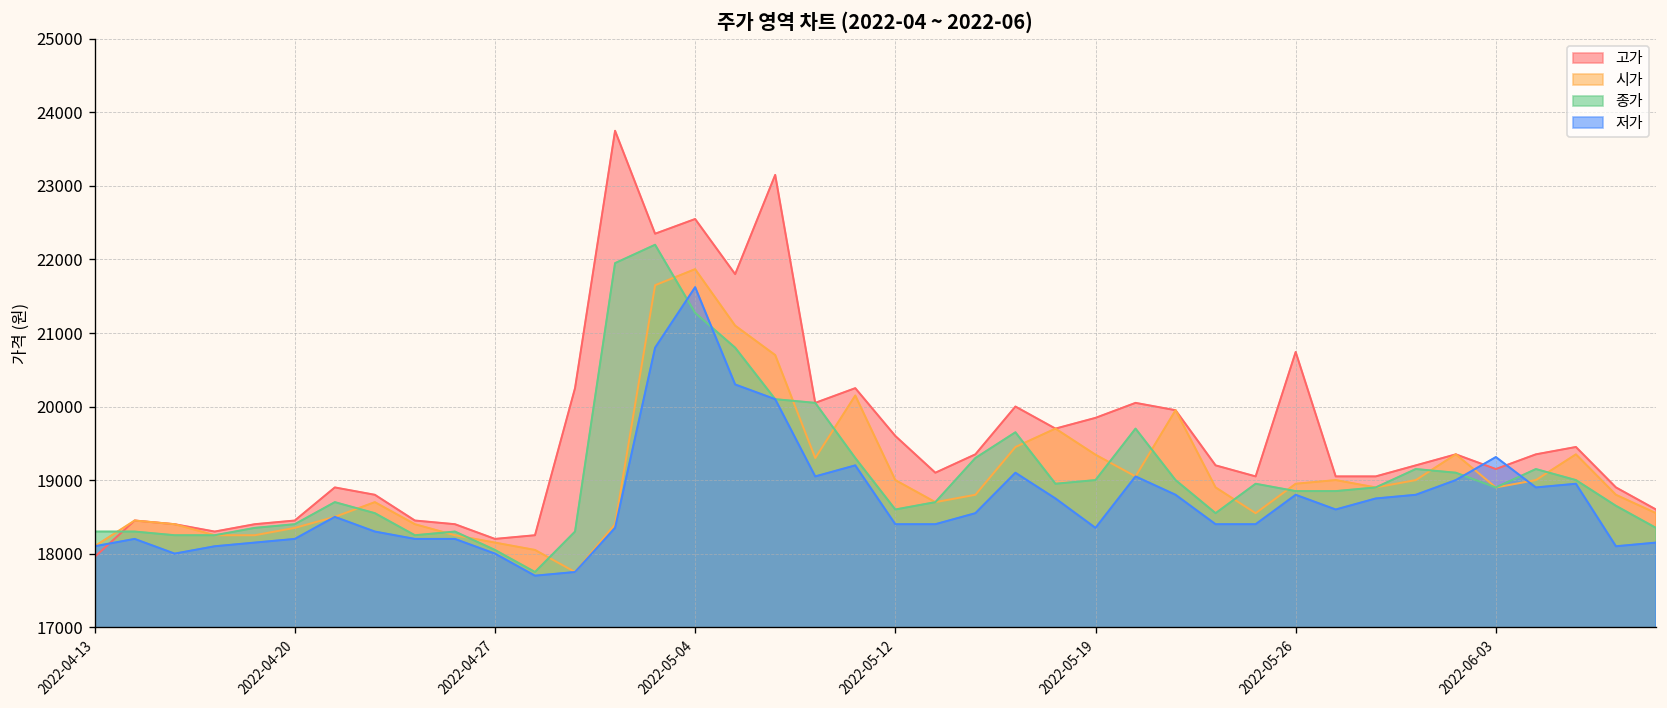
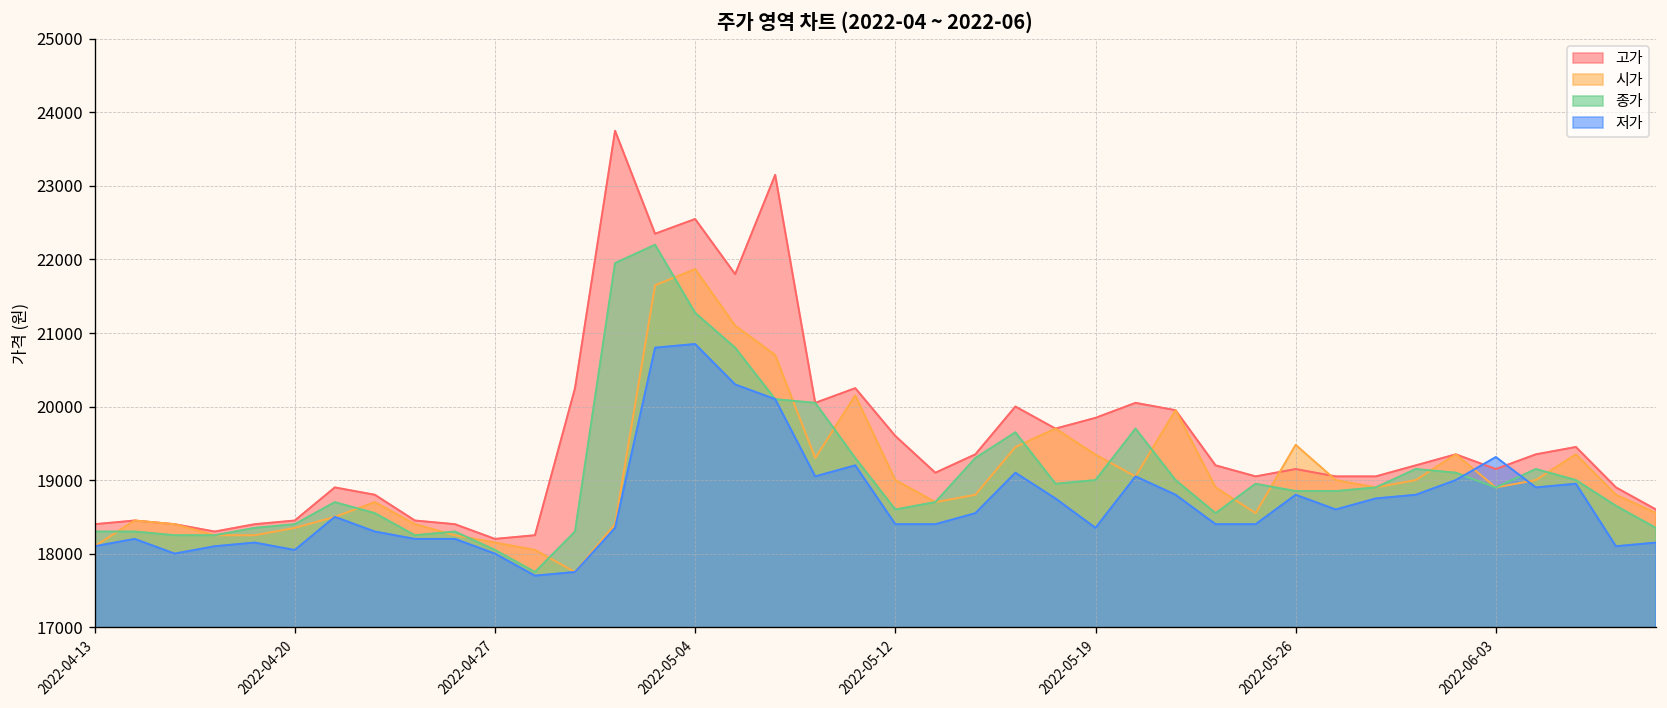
고가, 2022-04-13: 18000 -> 18400
저가, 2022-04-20: 18200 -> 18000
저가, 2022-05-04: 21600 -> 20900
고가, 2022-05-26: 20700 -> 19200
시가, 2022-05-26: 19000 -> 19500
